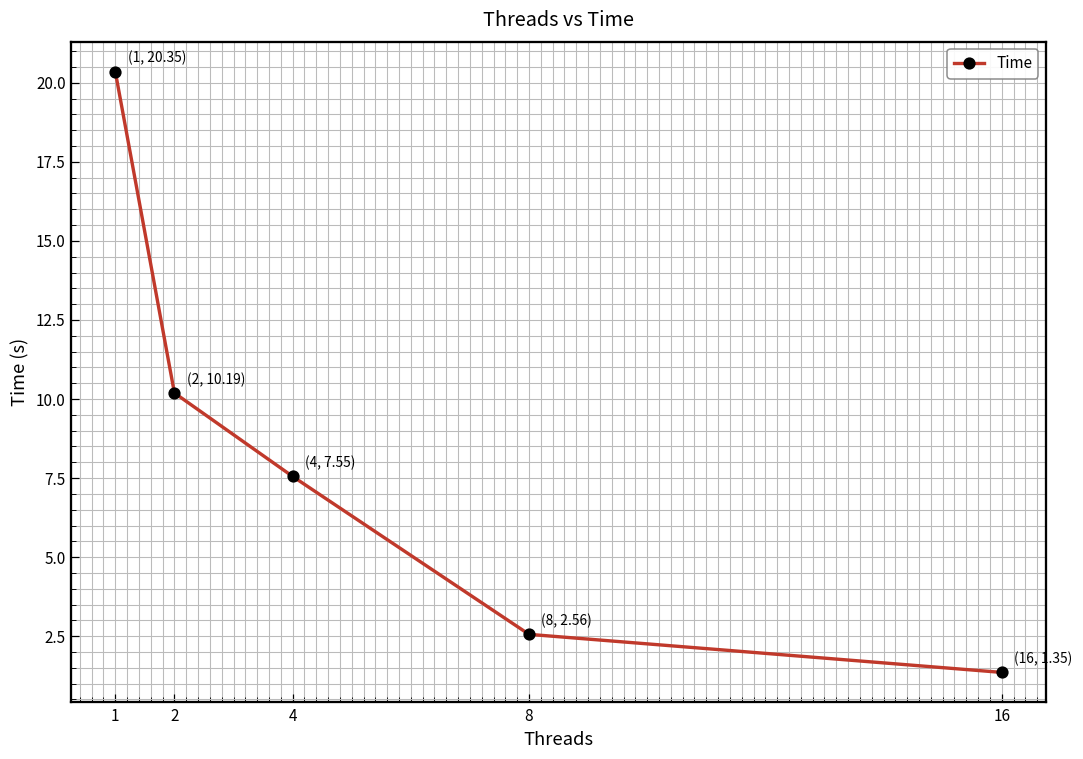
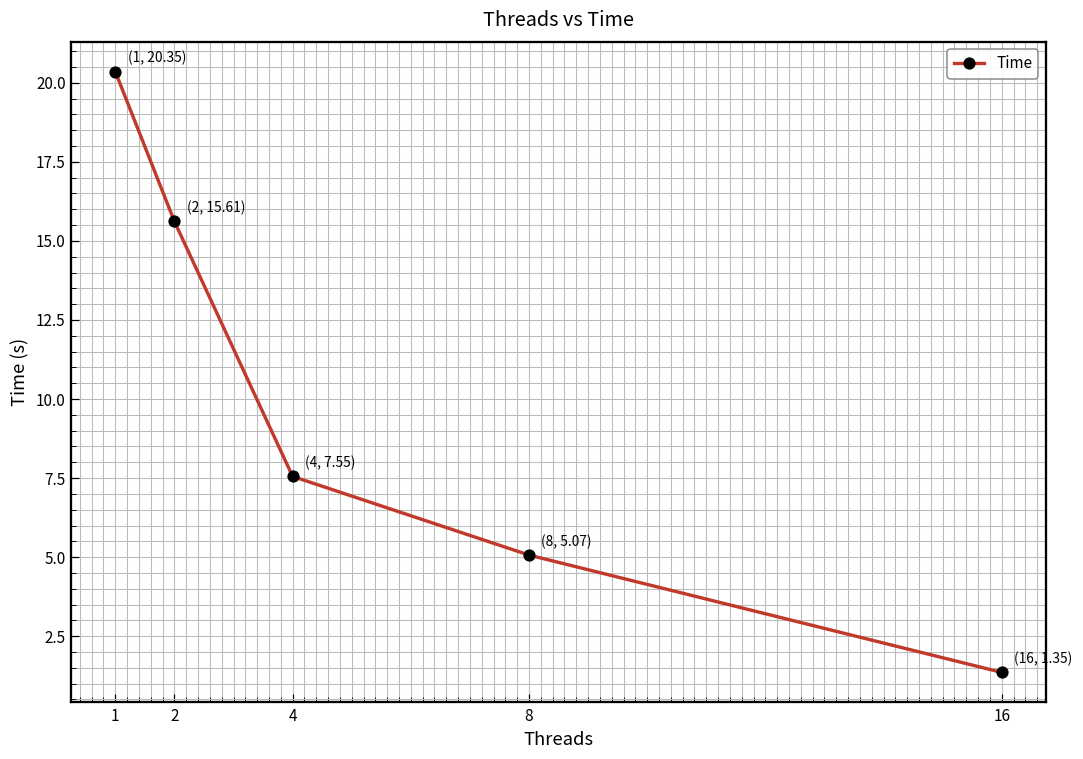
2: 10.19 -> 15.61
8: 2.56 -> 5.07
